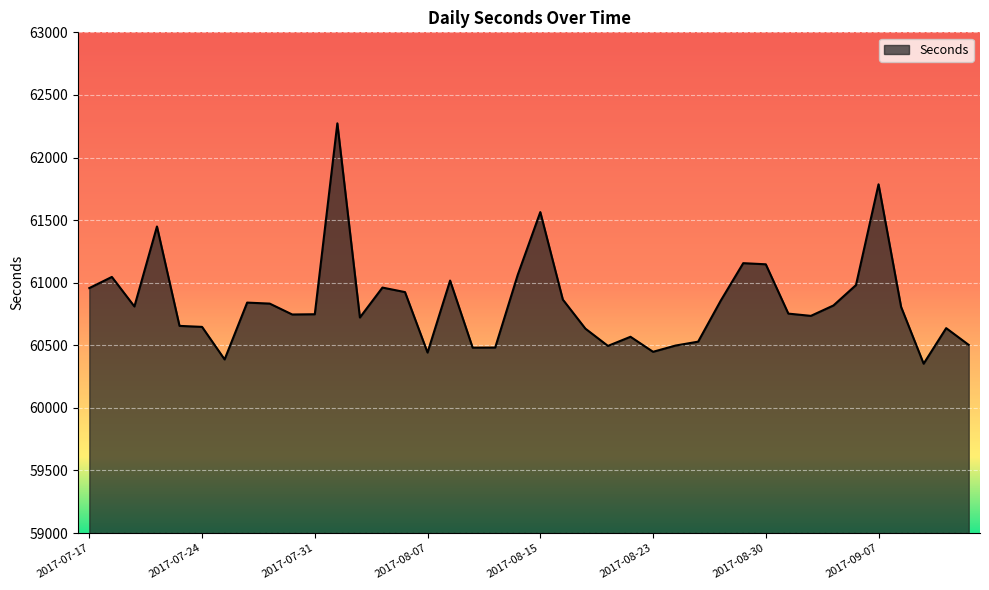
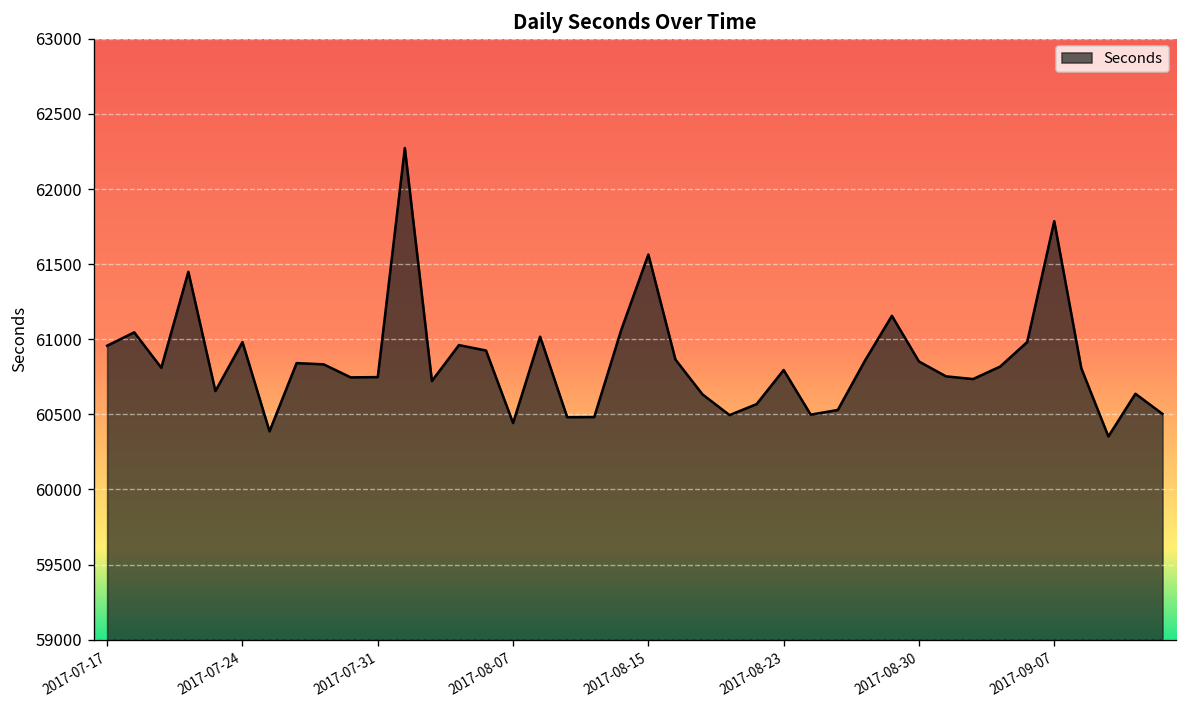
2017-07-24: 60650 -> 60980
2017-08-23: 60450 -> 60800
2017-08-30: 61150 -> 60850
